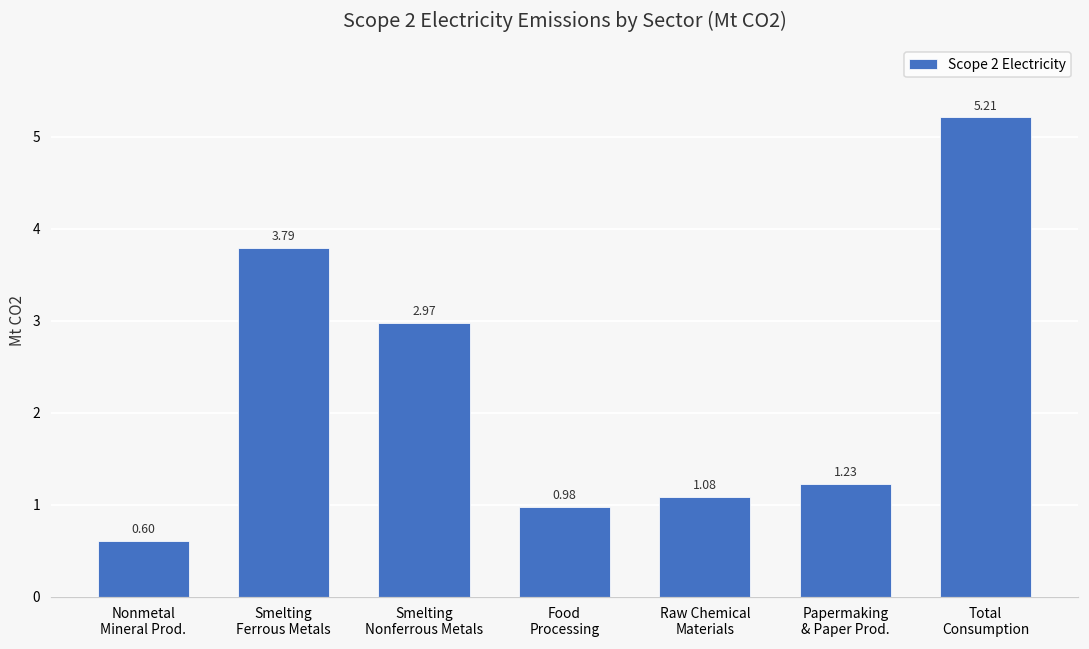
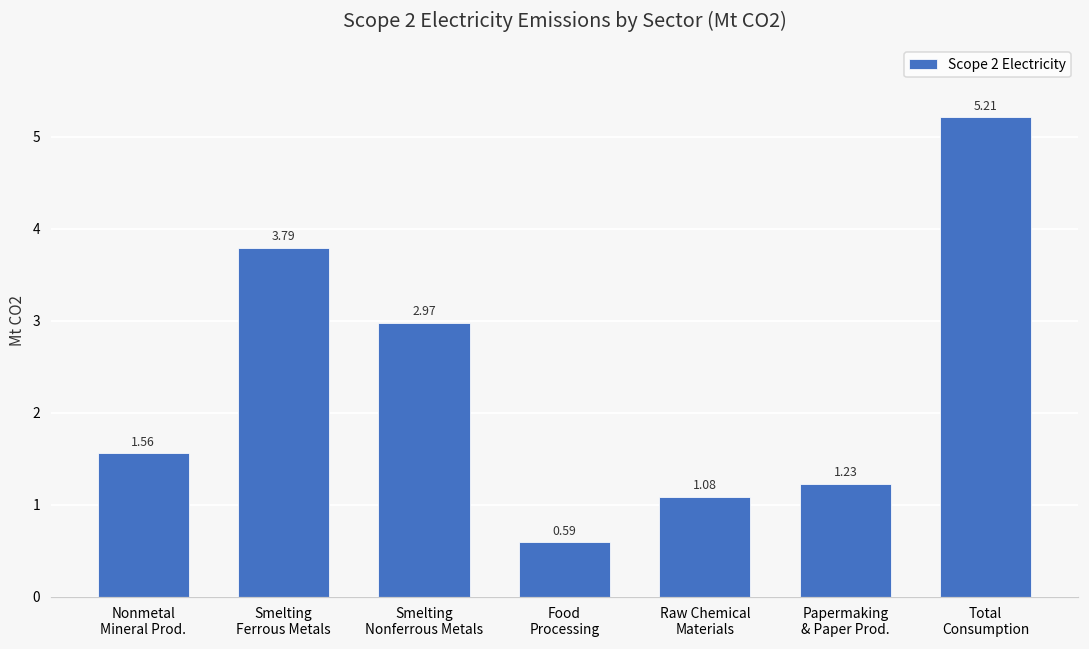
Nonmetal Mineral Prod.: 0.60 -> 1.56
Food Processing: 0.98 -> 0.59
